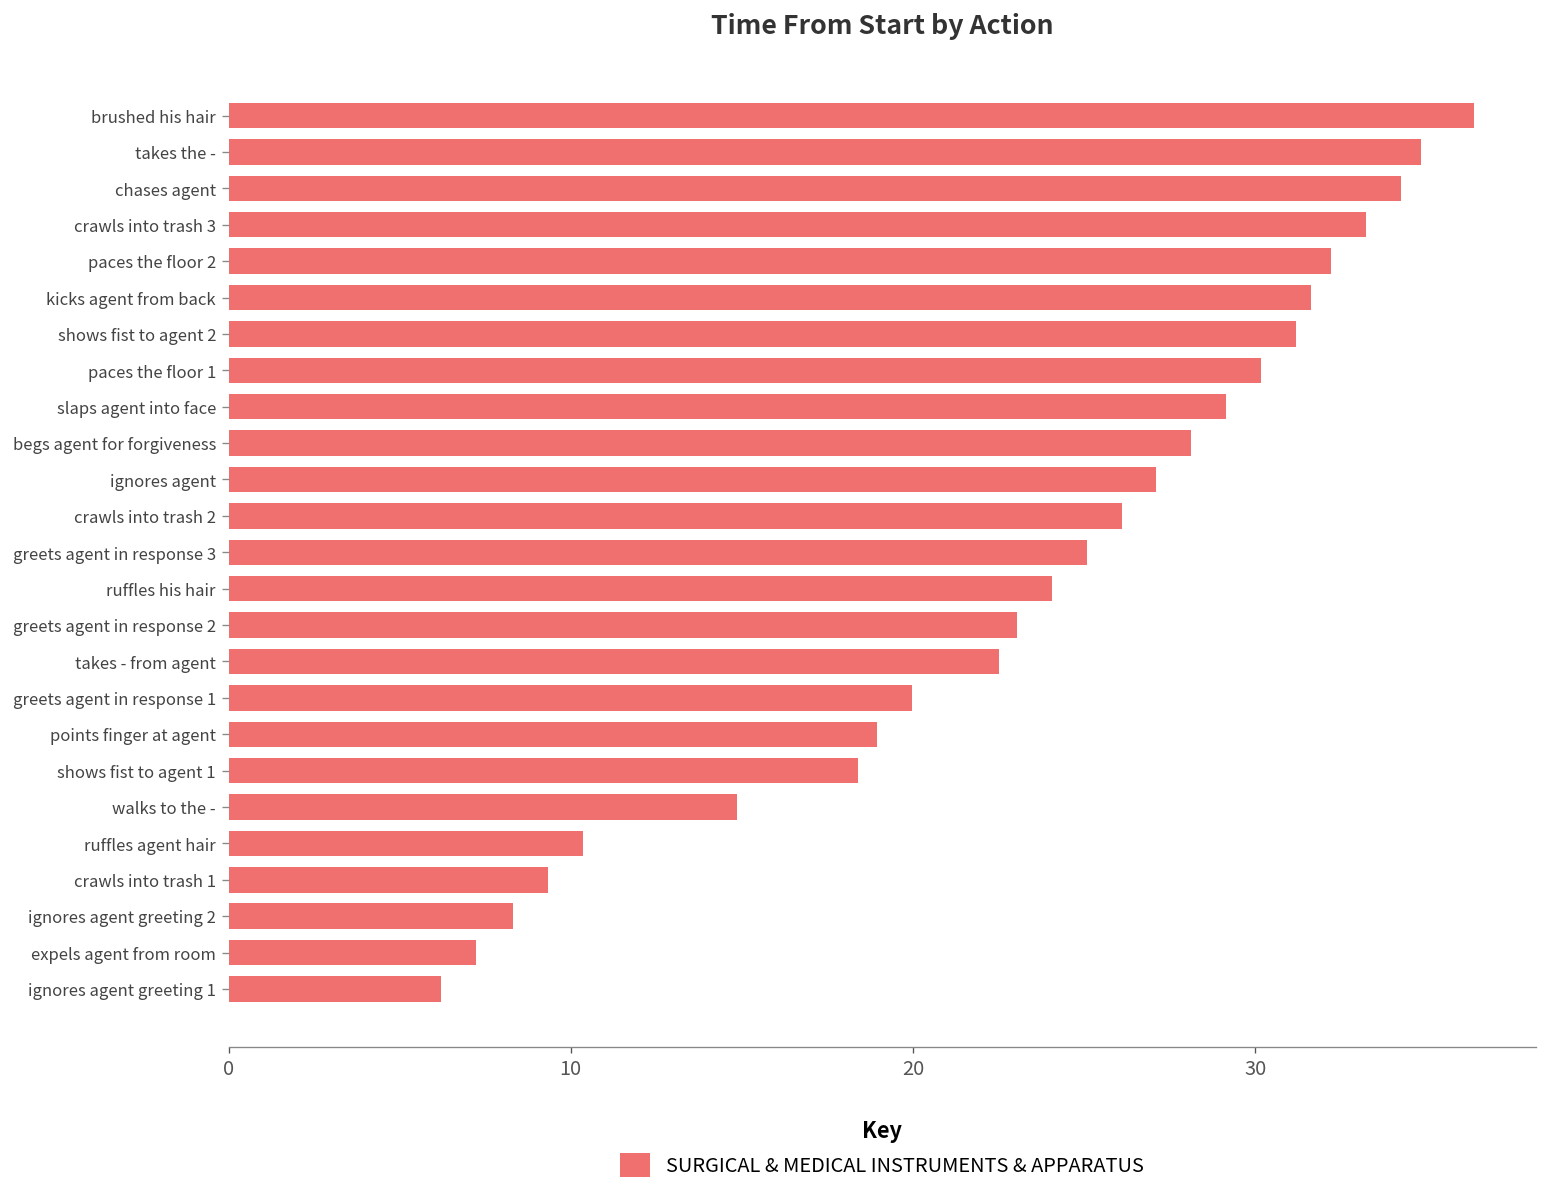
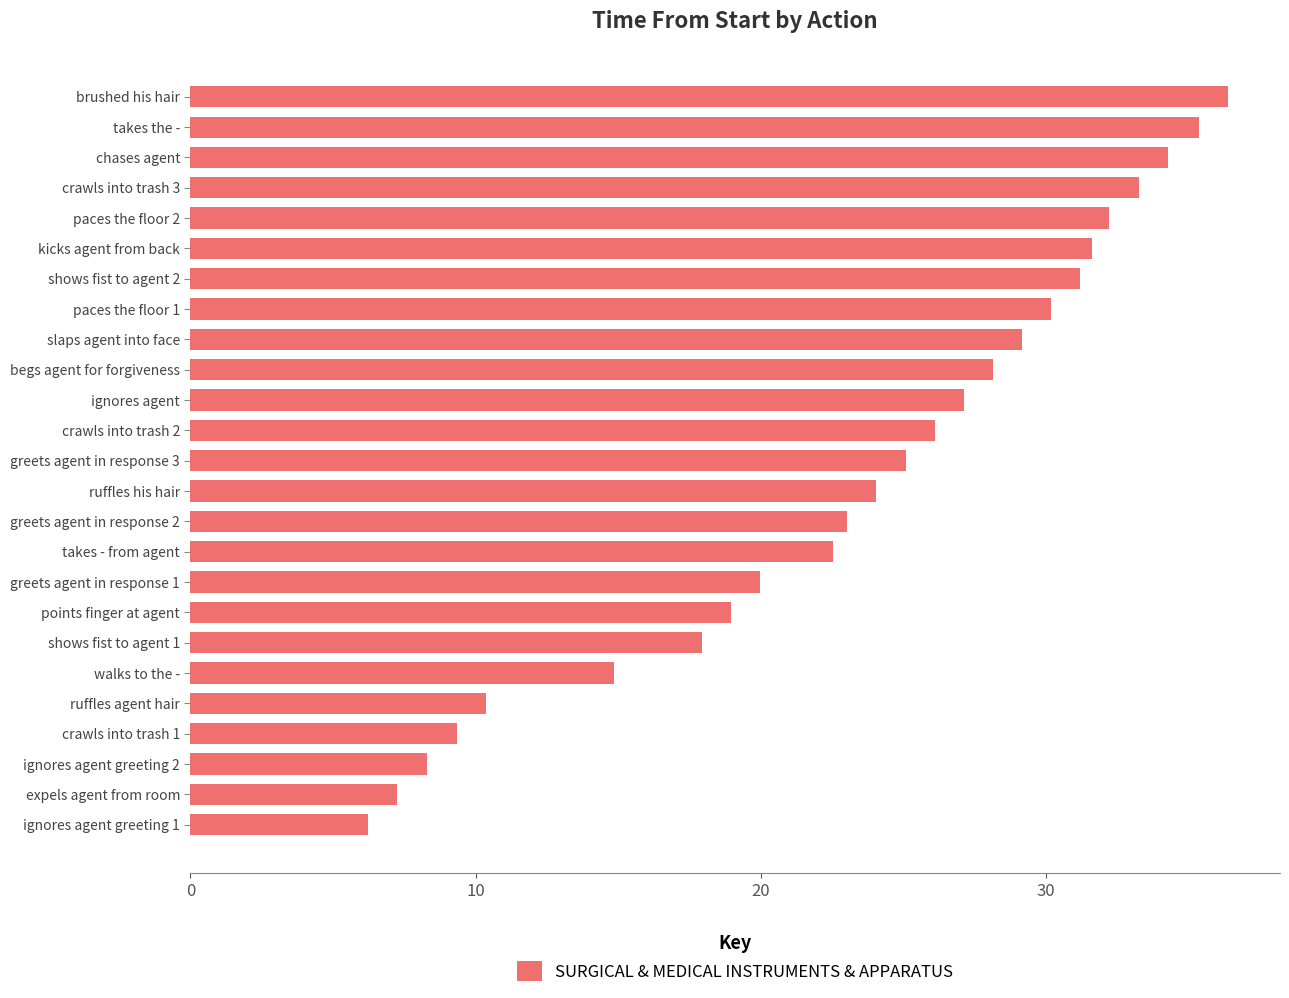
takes the -: 34.8 -> 35.4
shows fist to agent 1: 18.4 -> 17.9
